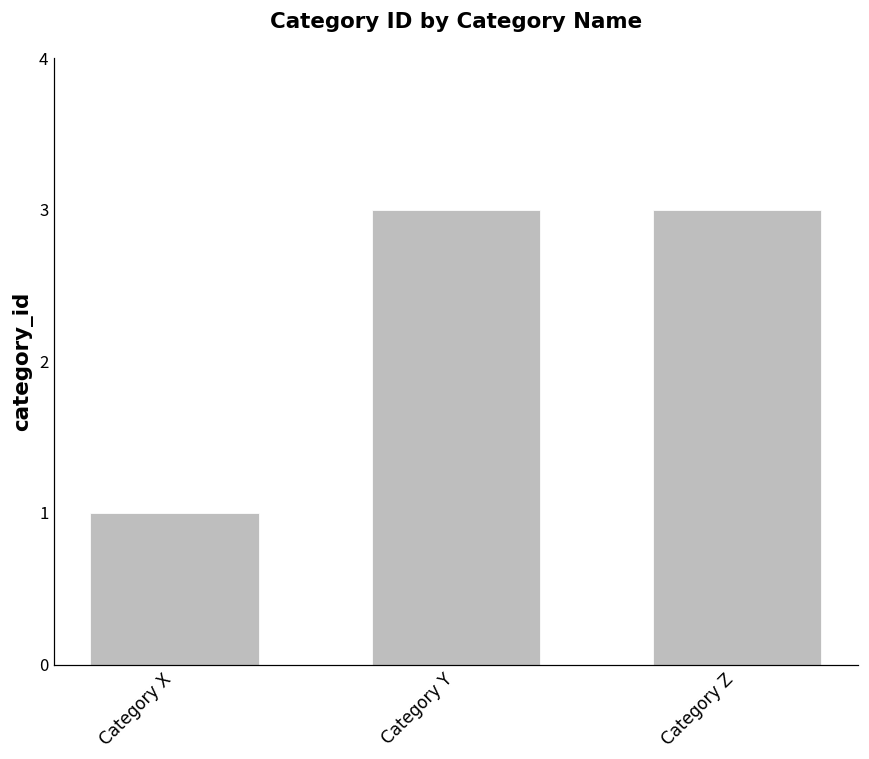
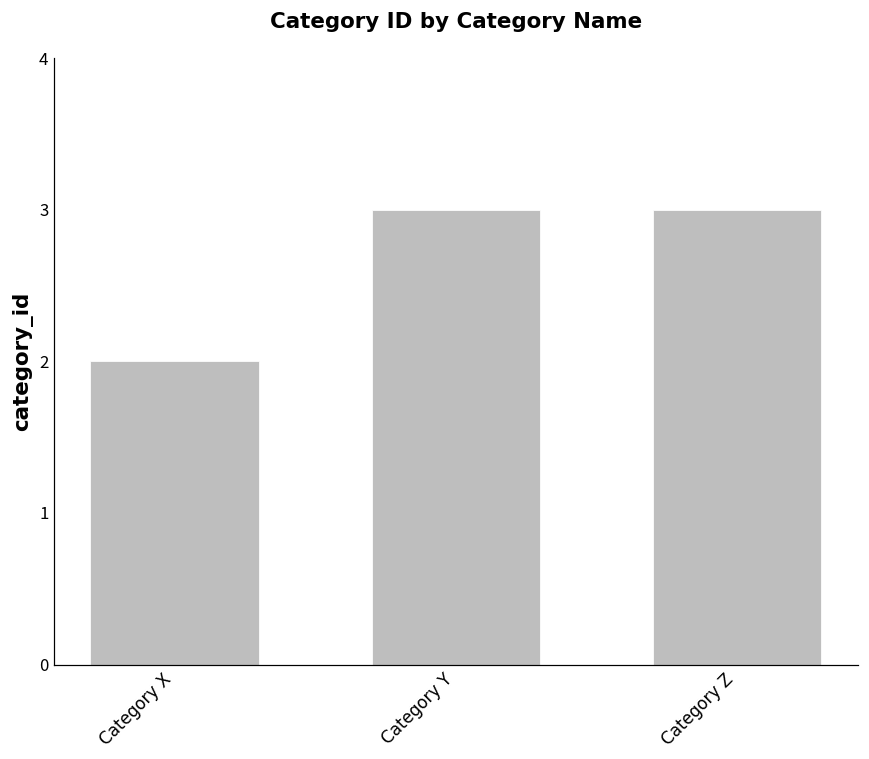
Category X: 1 -> 2
